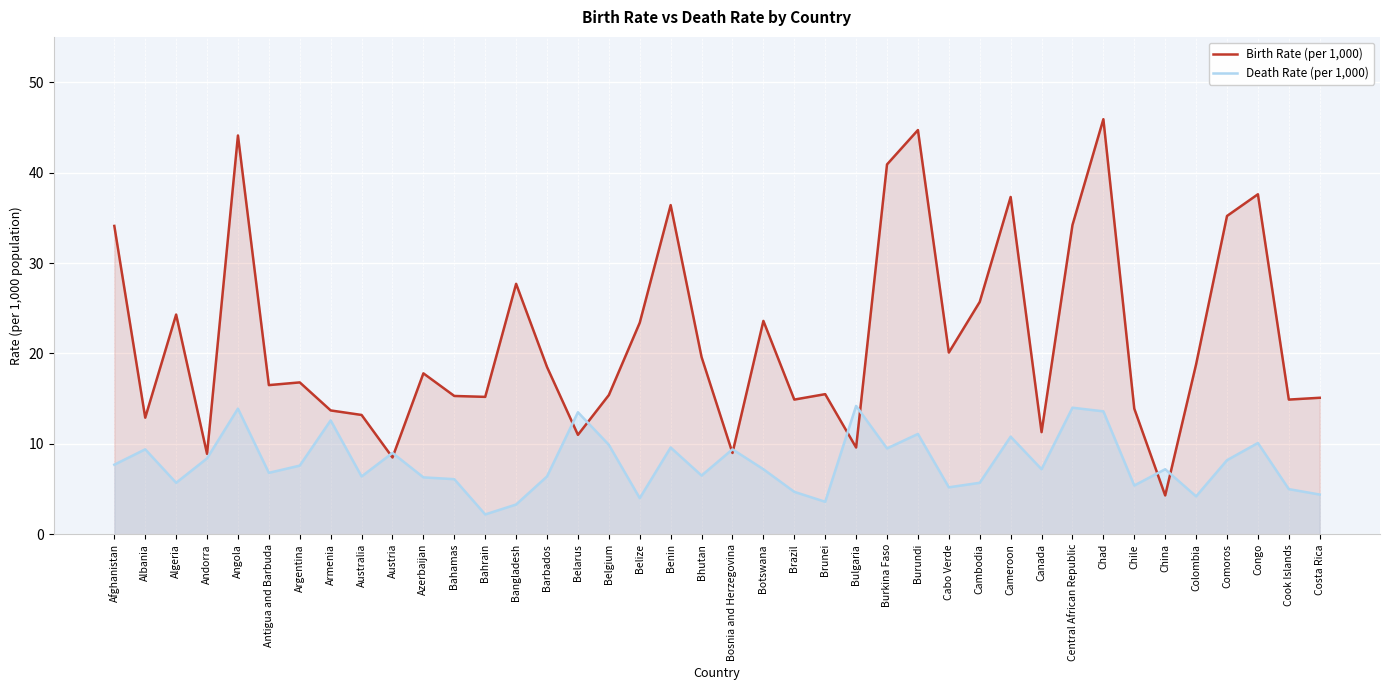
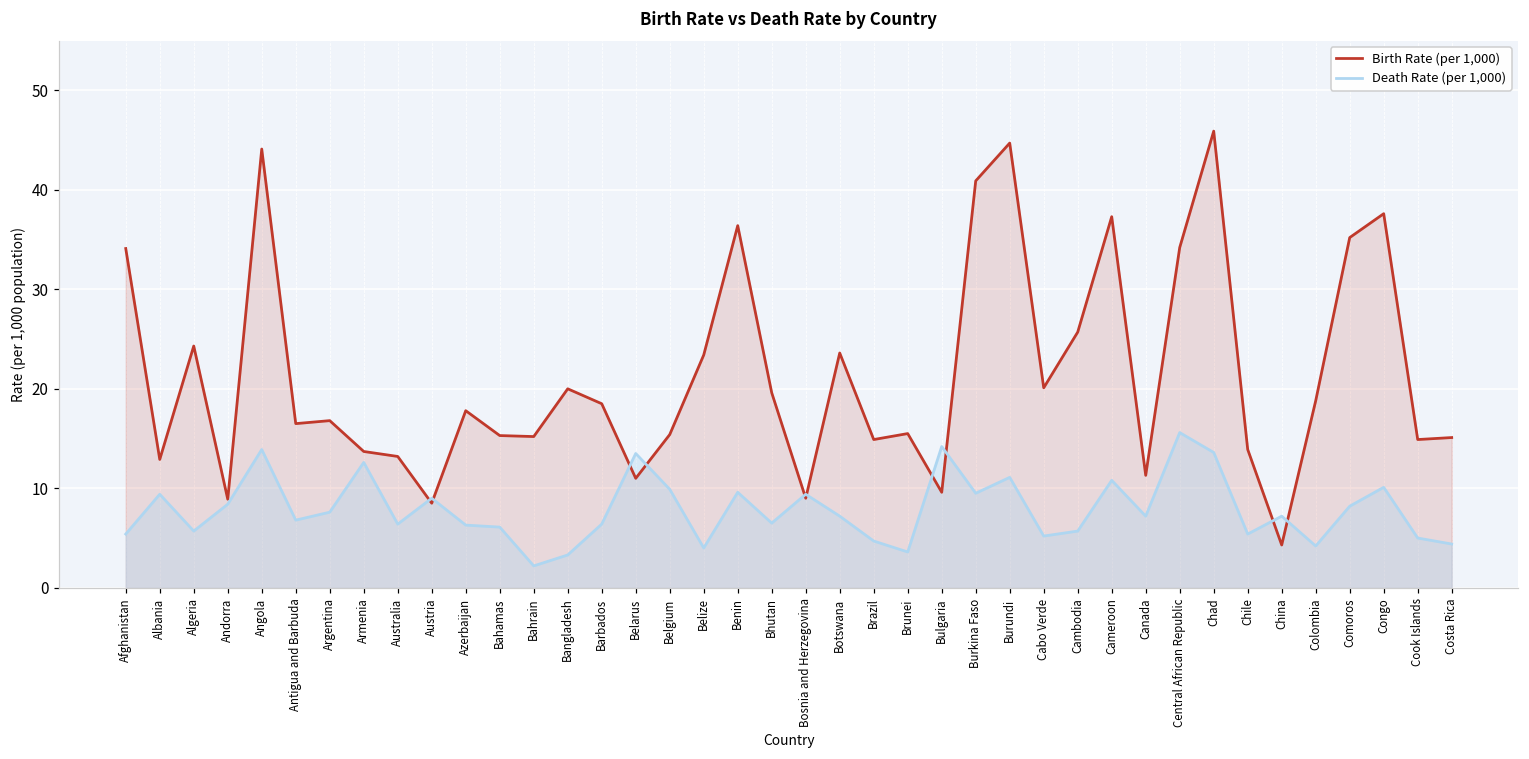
Death Rate (per 1,000), Afghanistan: 8 -> 5
Birth Rate (per 1,000), Bangladesh: 28 -> 20
Death Rate (per 1,000), Central African Republic: 14 -> 16
